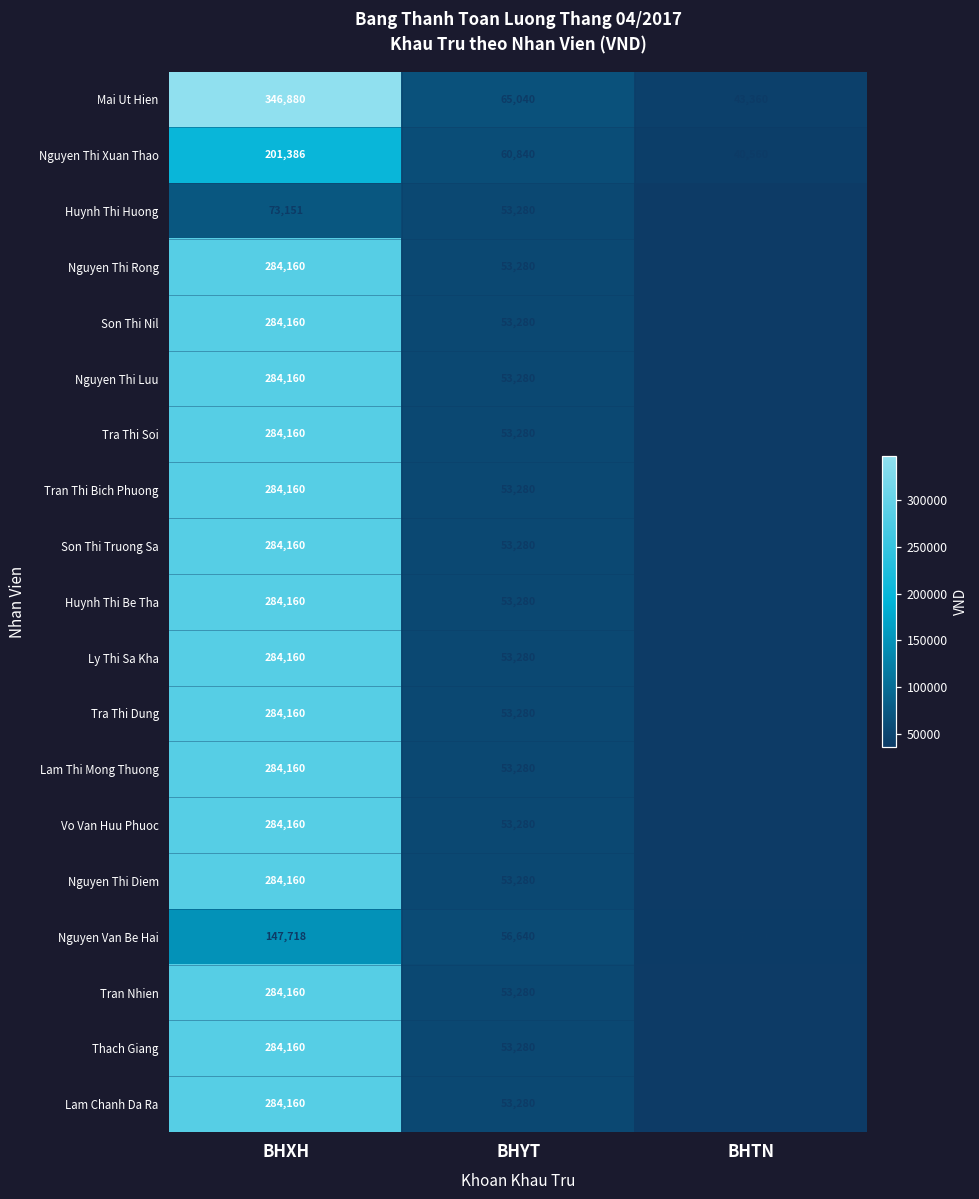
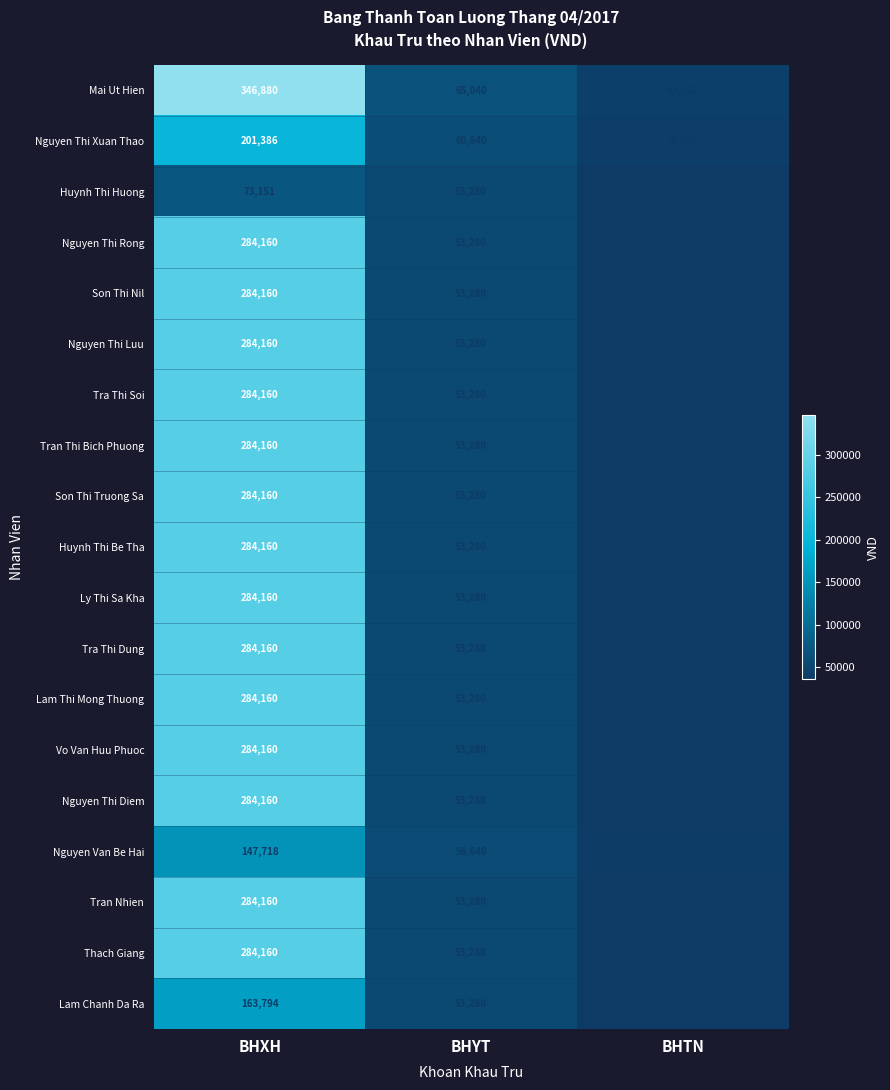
Lam Chanh Da Ra, BHXH: 284,160 -> 163,794
